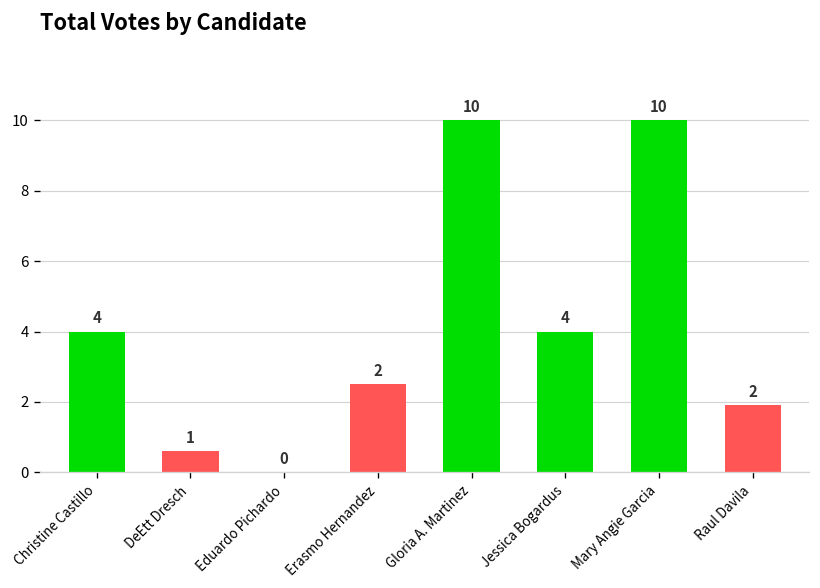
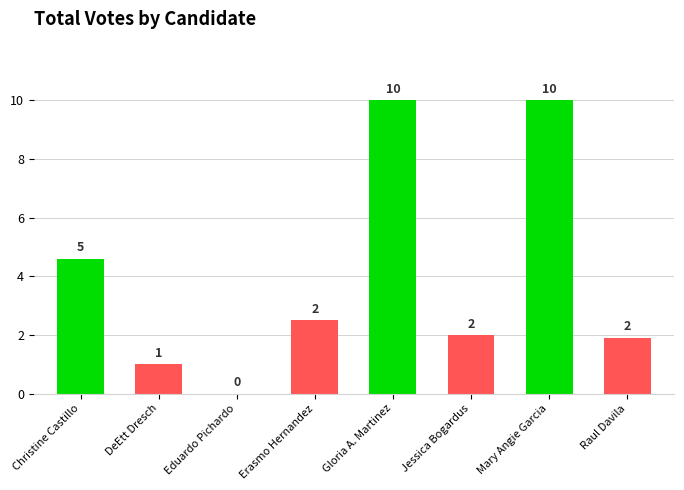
Christine Castillo: 4 -> 5
DeEtt Dresch: 0.6 -> 1.0
Jessica Bogardus: 4 -> 2
